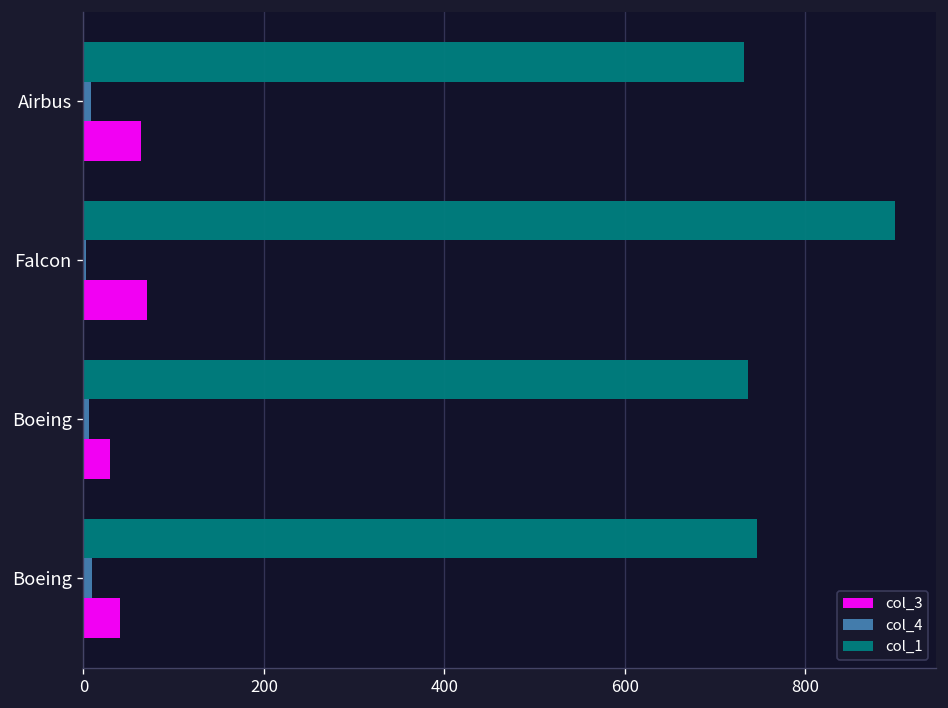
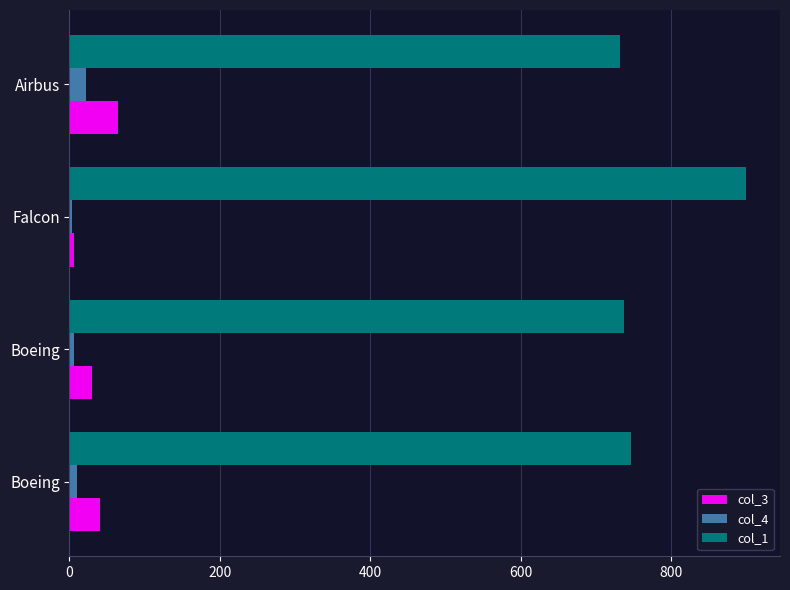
col_4, Airbus: 10 -> 20
col_3, Falcon: 70 -> 10
